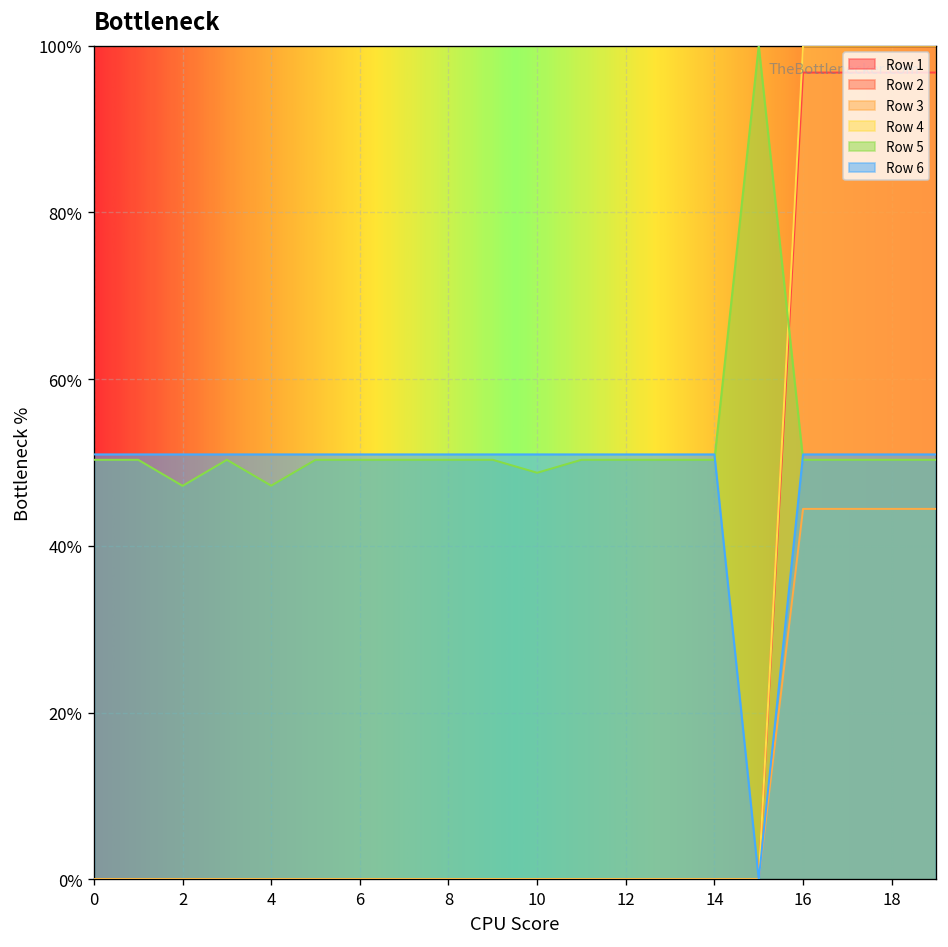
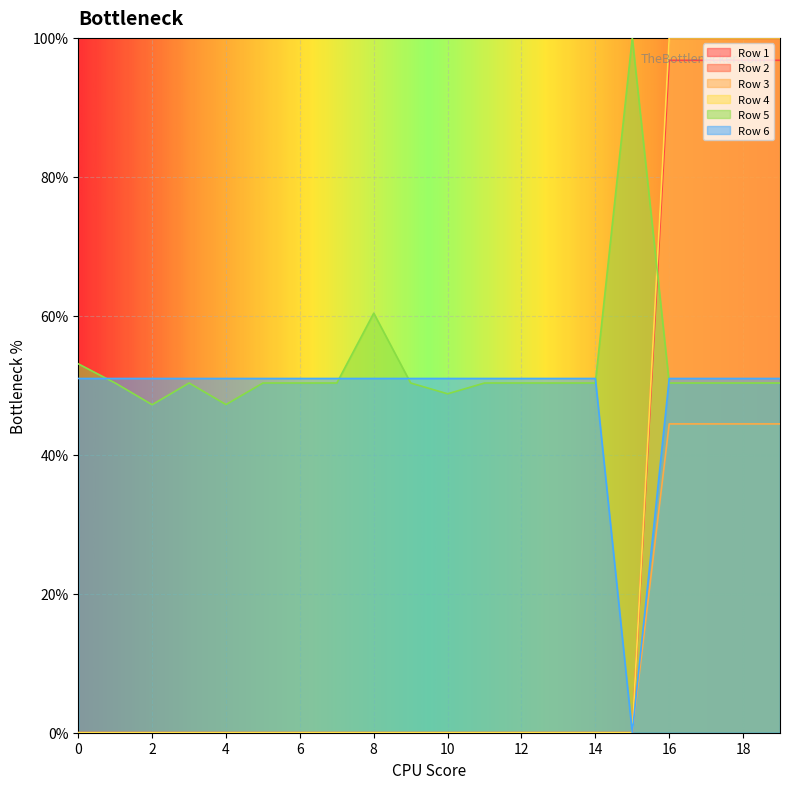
Row 5, 0: 50% -> 53%
Row 5, 8: 50% -> 60%
